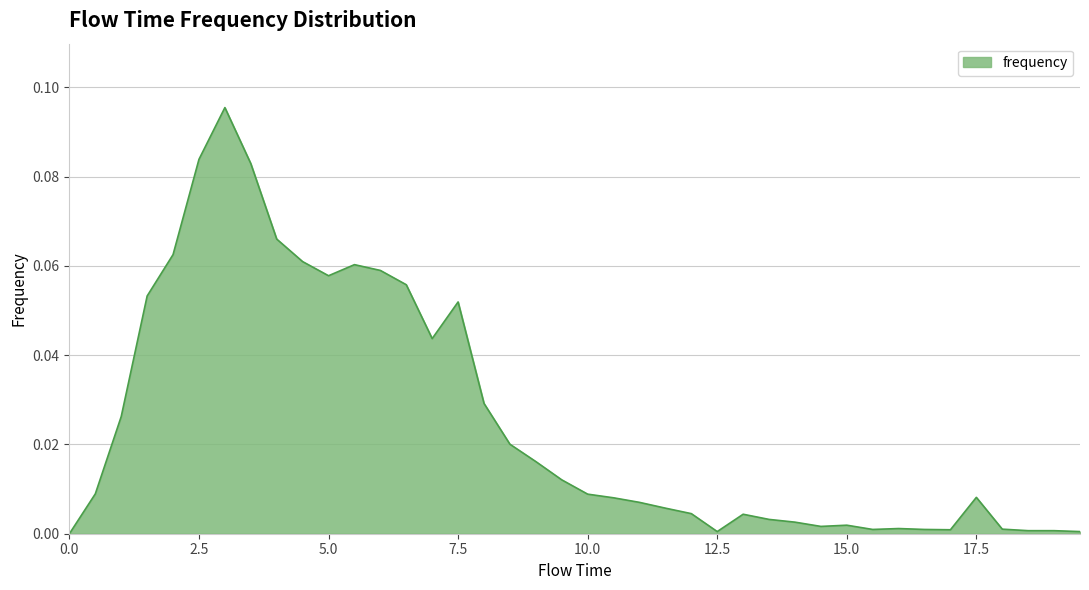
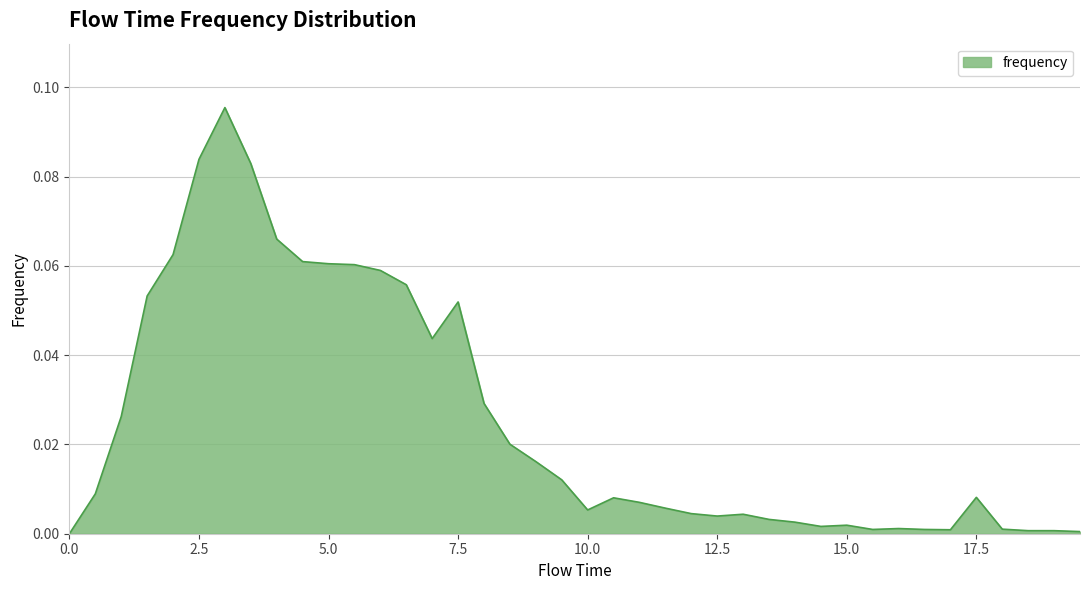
5.0: 0.058 -> 0.060
10.0: 0.009 -> 0.005
12.5: 0.000 -> 0.004
